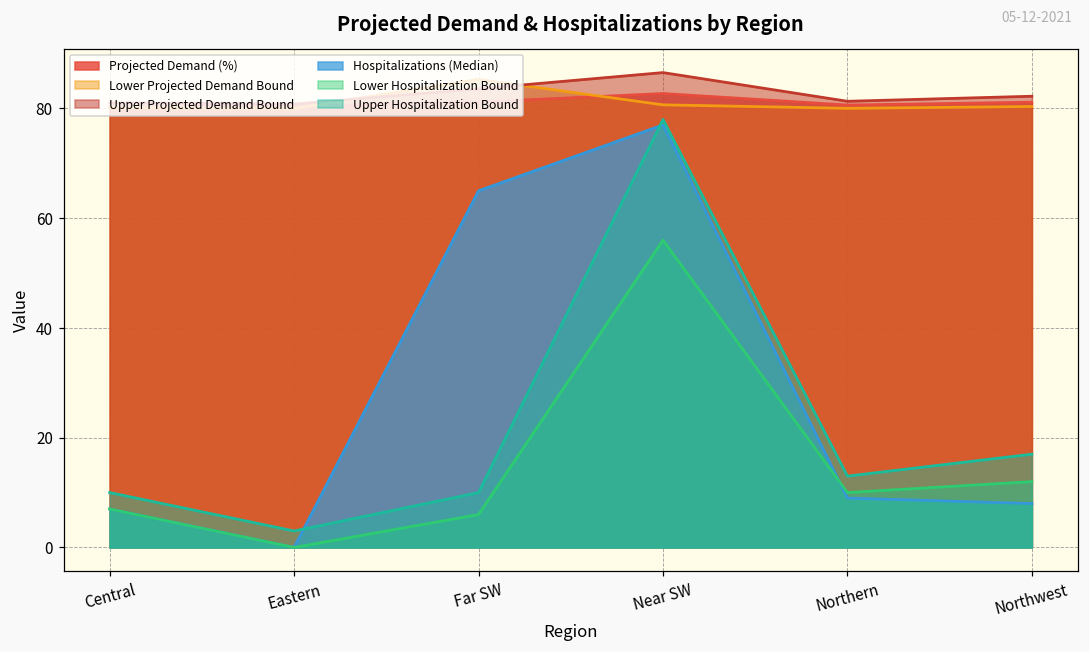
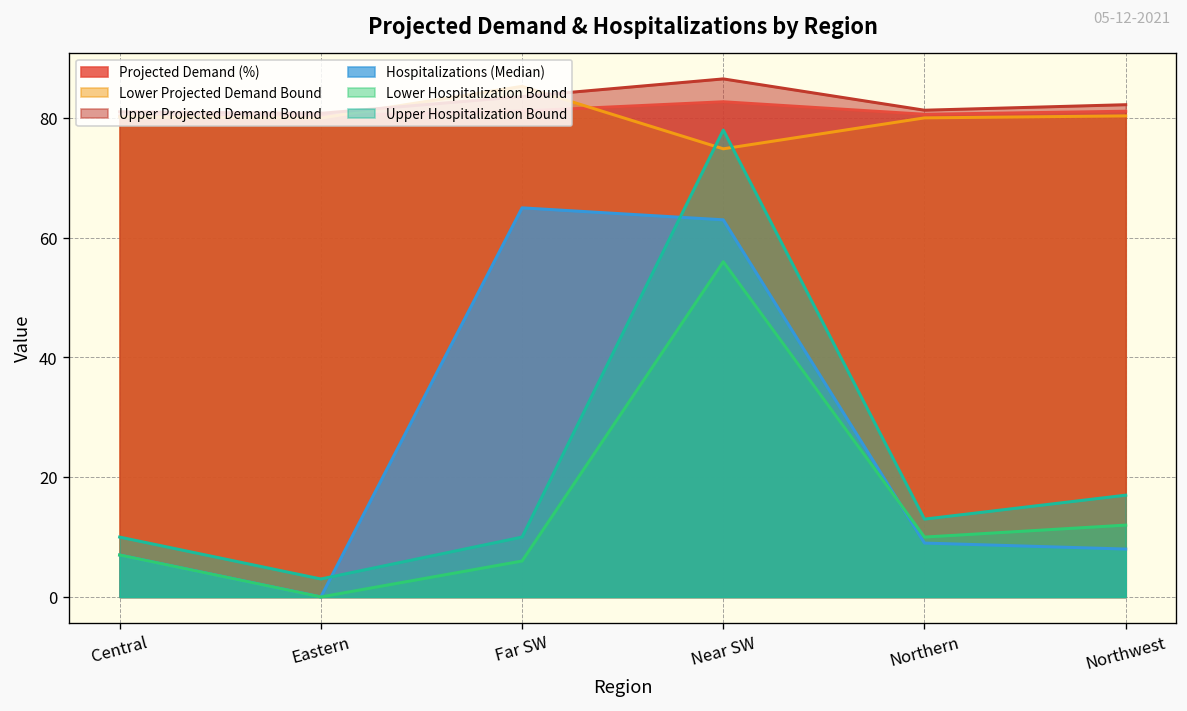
Lower Projected Demand Bound, Near SW: 81 -> 75
Hospitalizations (Median), Near SW: 77 -> 63
